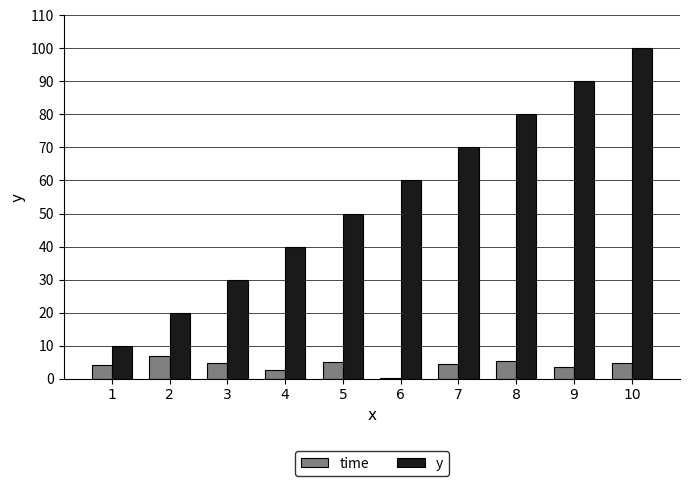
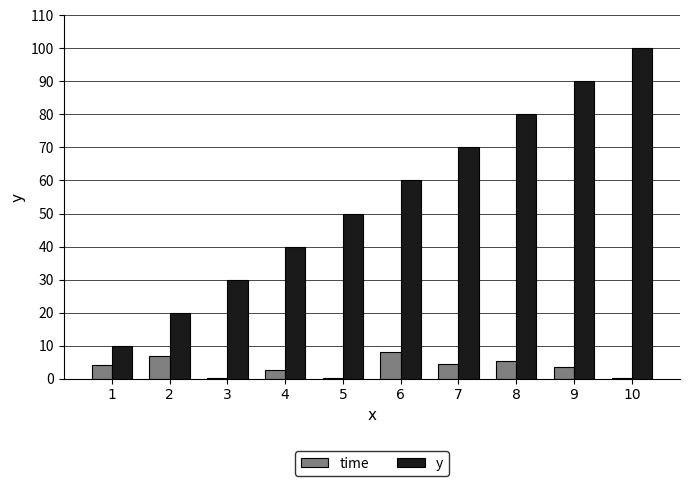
time, 3: 5 -> 0
time, 5: 5 -> 0
time, 6: 0 -> 8
time, 10: 5 -> 0
